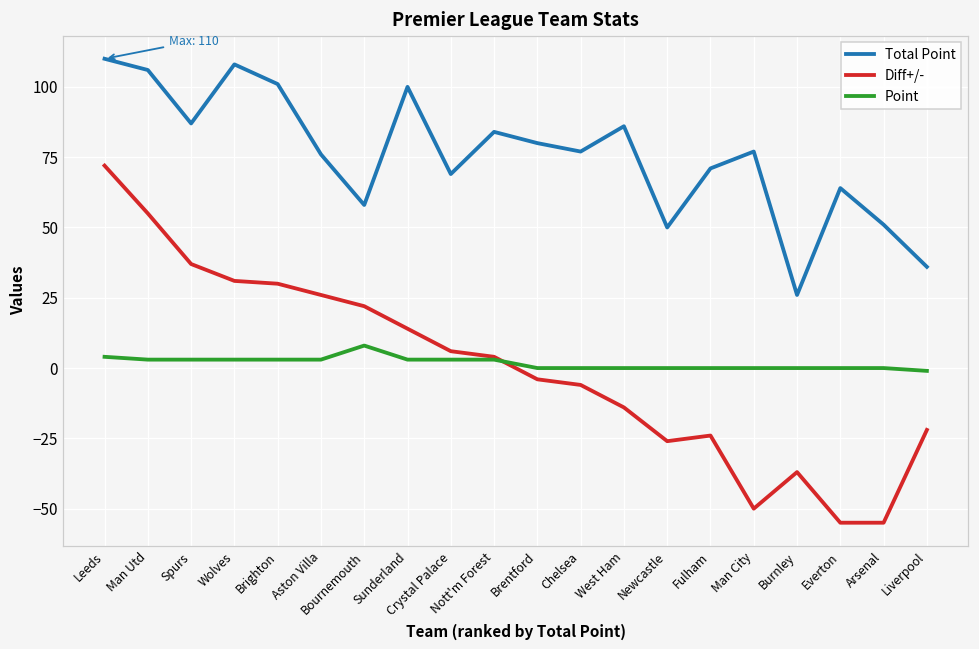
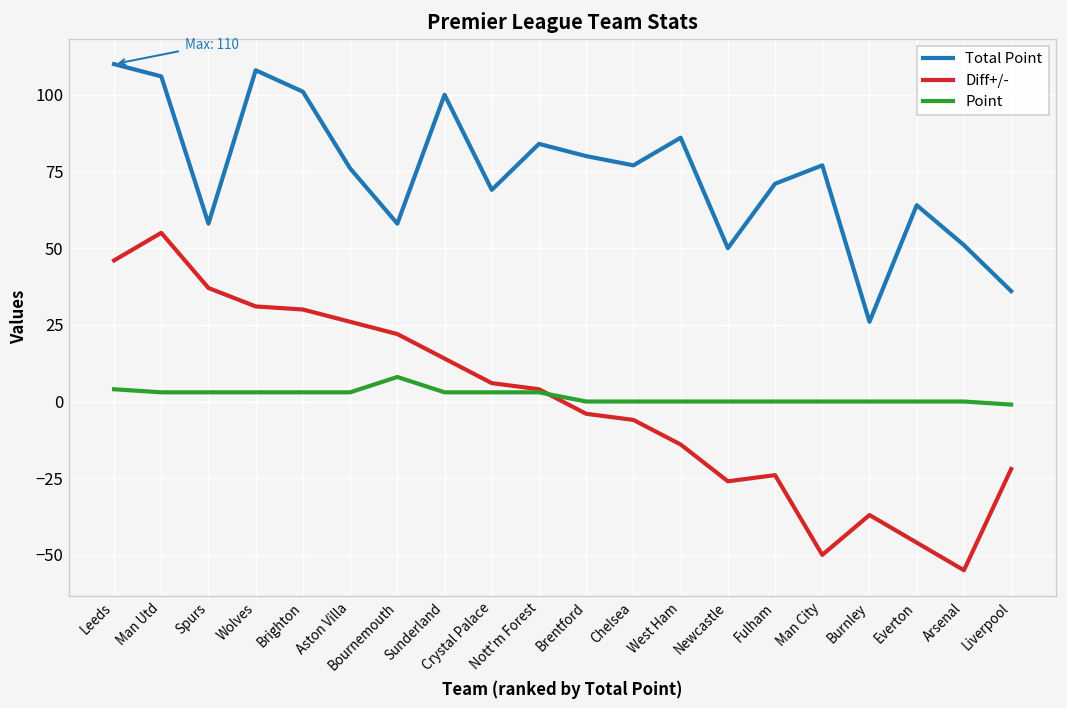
Diff+/-, Leeds: 72 -> 46
Total Point, Spurs: 87 -> 58
Diff+/-, Everton: -55 -> -46
